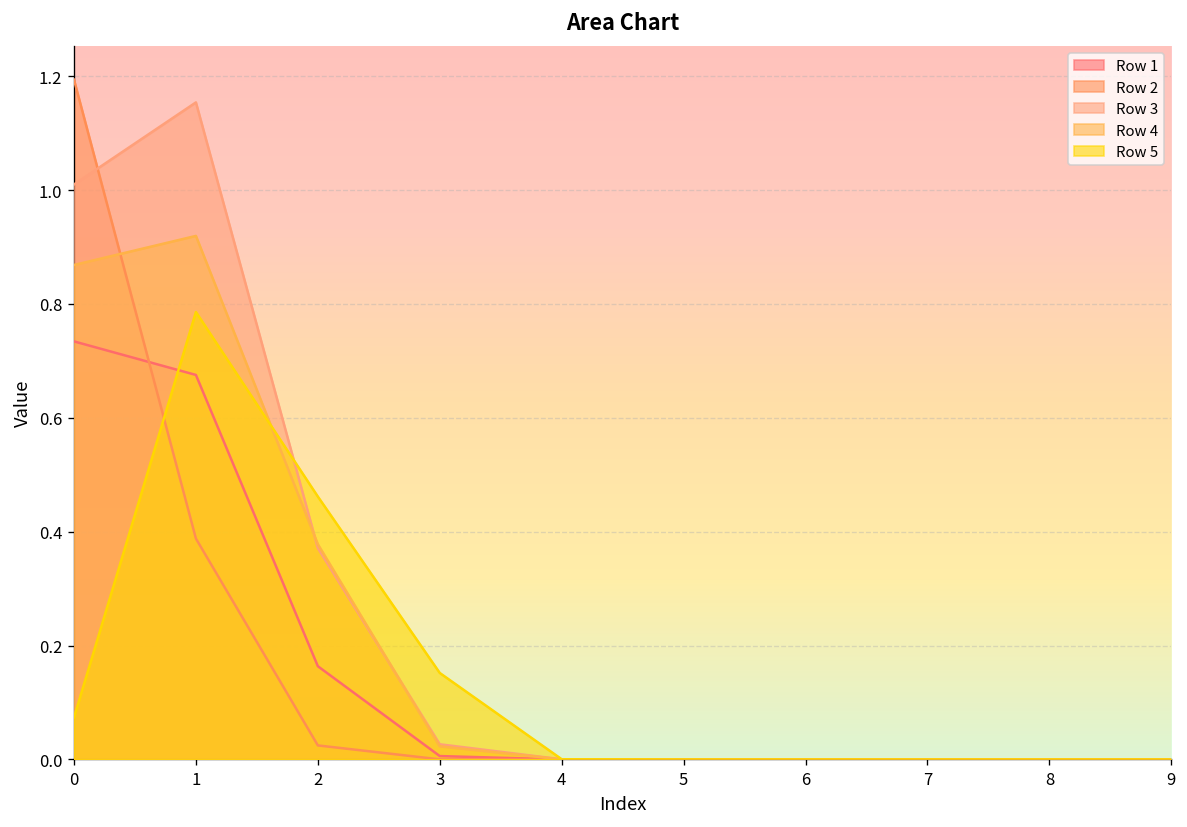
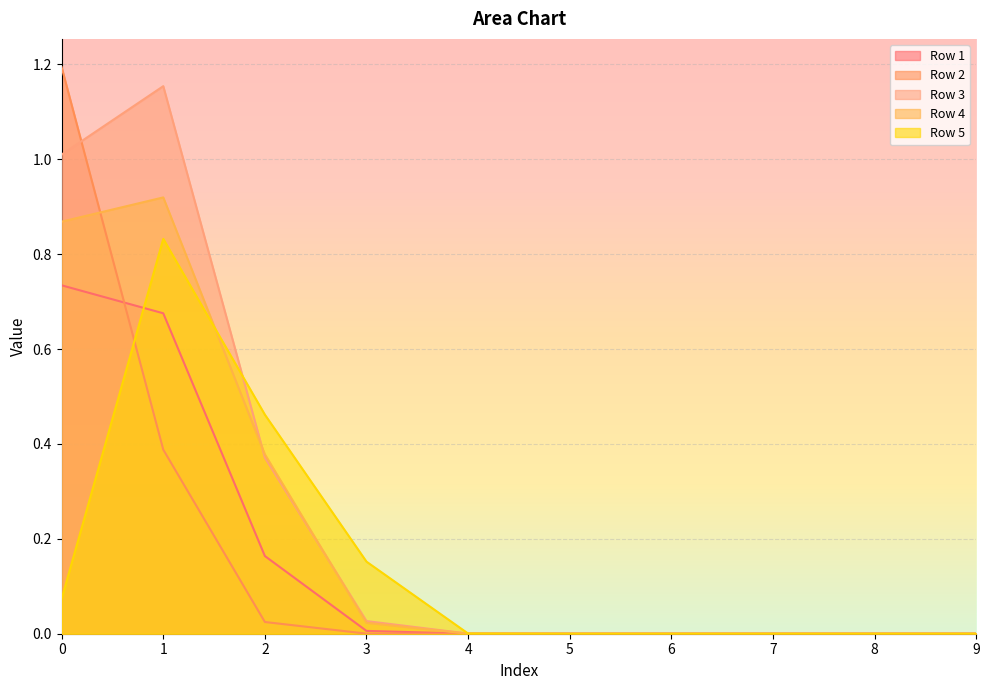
Row 5, 1: 0.79 -> 0.83
